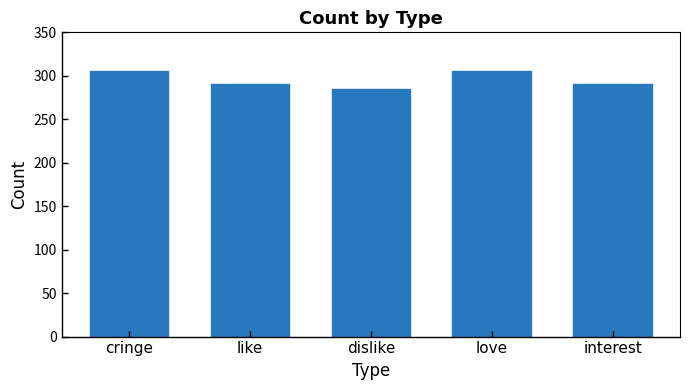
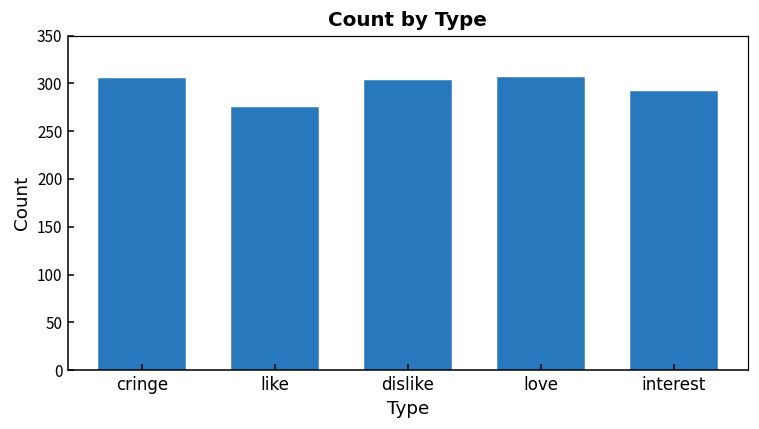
like: 290 -> 270
dislike: 290 -> 300
